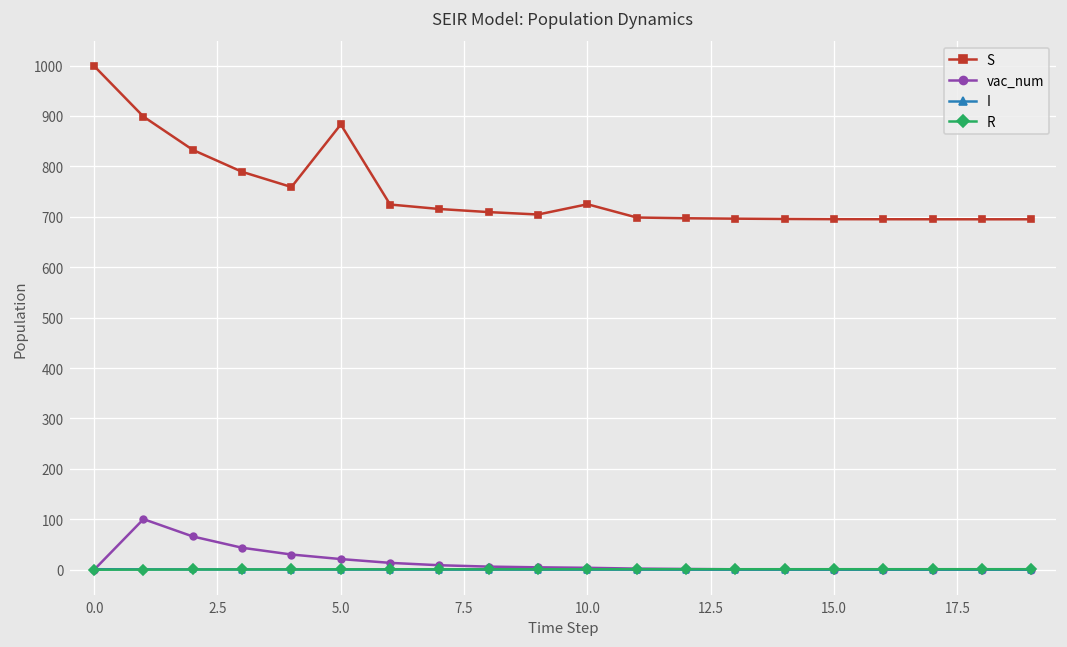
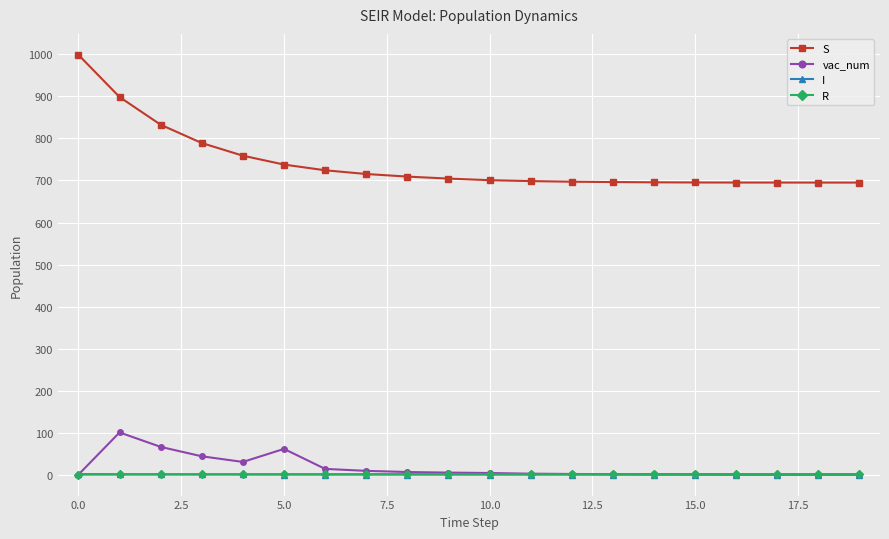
S, 5.0: 880 -> 740
vac_num, 5.0: 20 -> 60
S, 10.0: 720 -> 700
